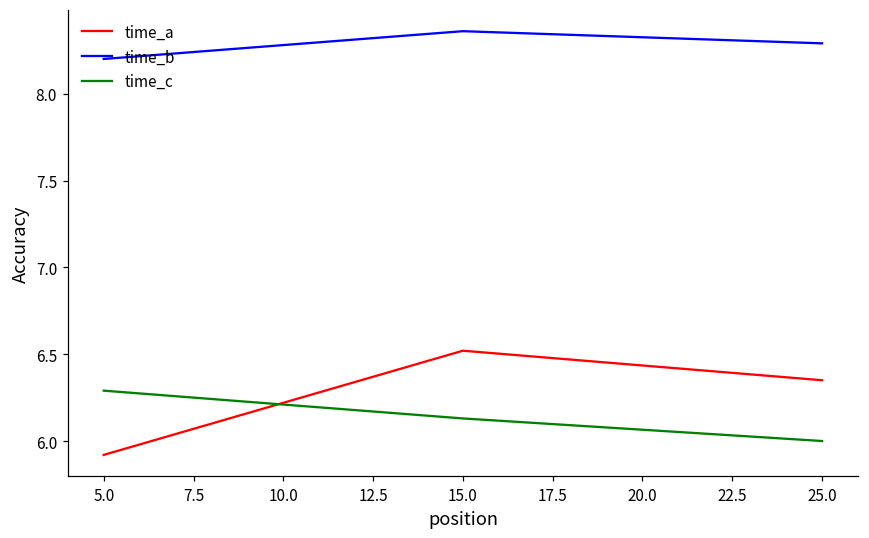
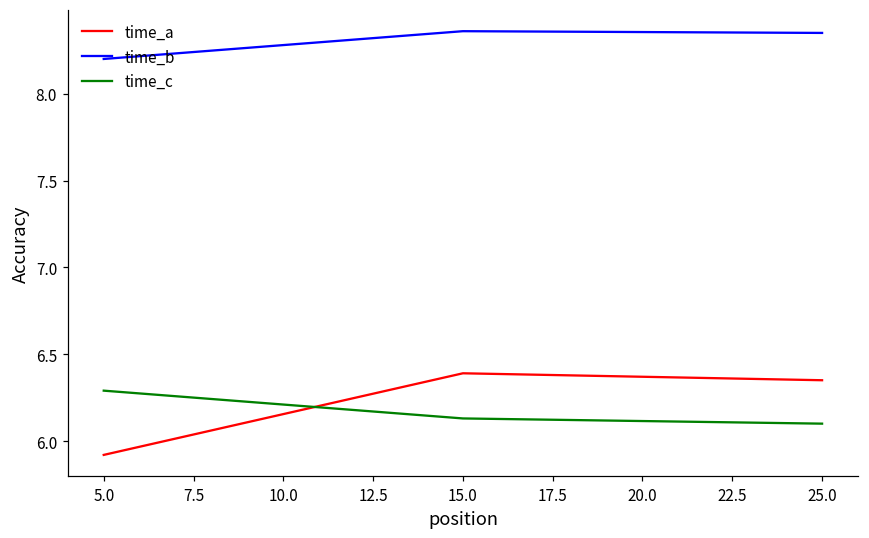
time_a, 15.0: 6.52 -> 6.39
time_b, 25.0: 8.29 -> 8.35
time_c, 25.0: 6.0 -> 6.1
